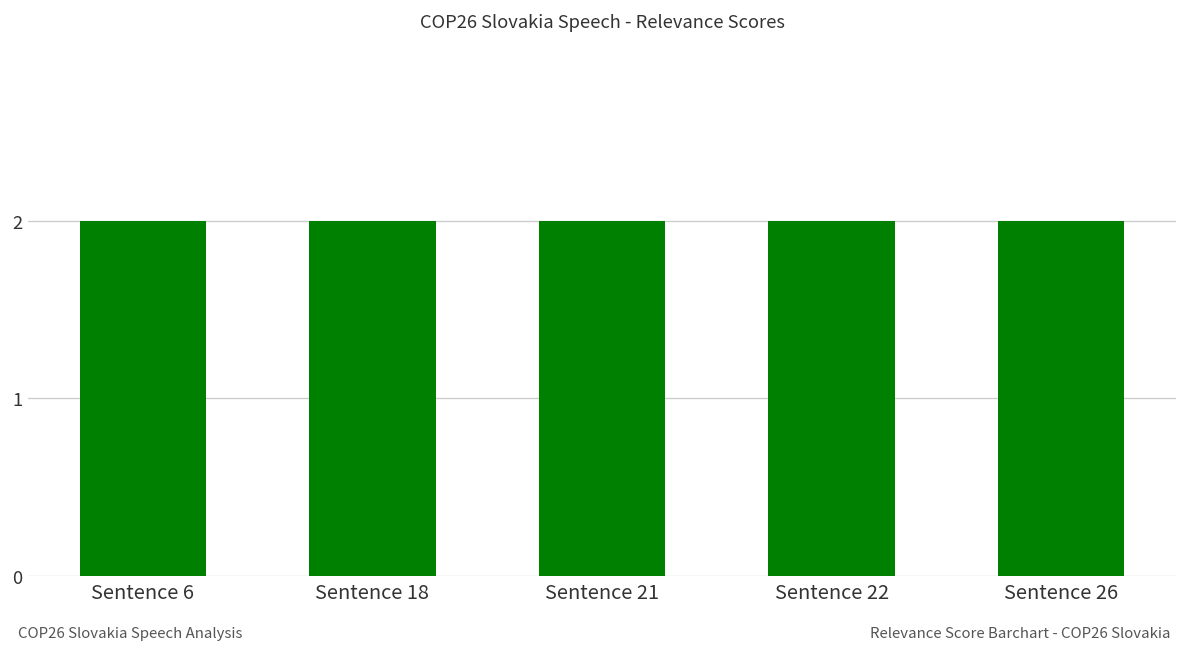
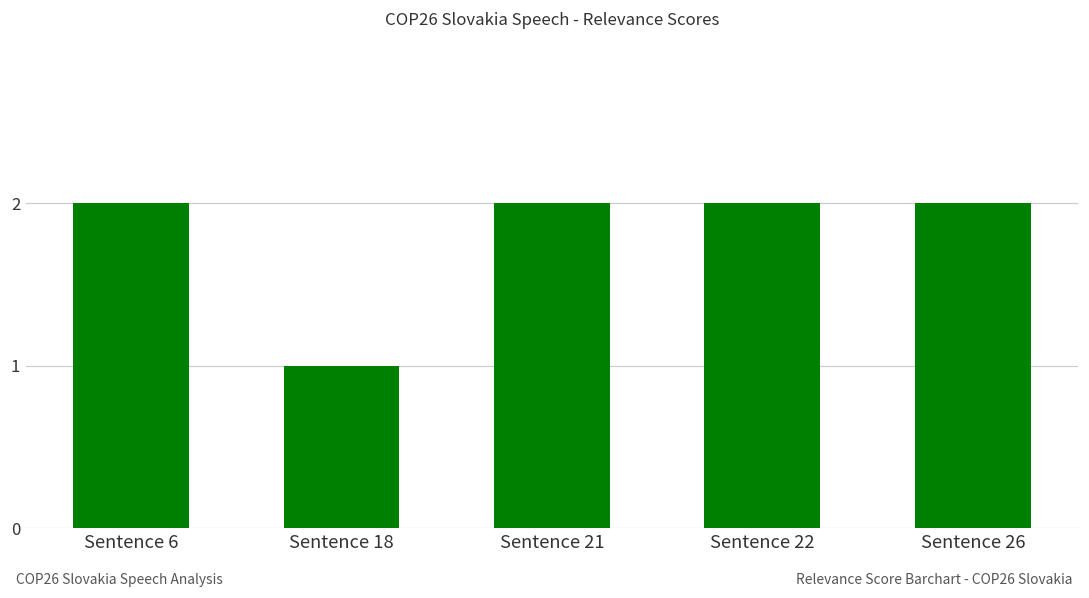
Sentence 18: 2 -> 1
